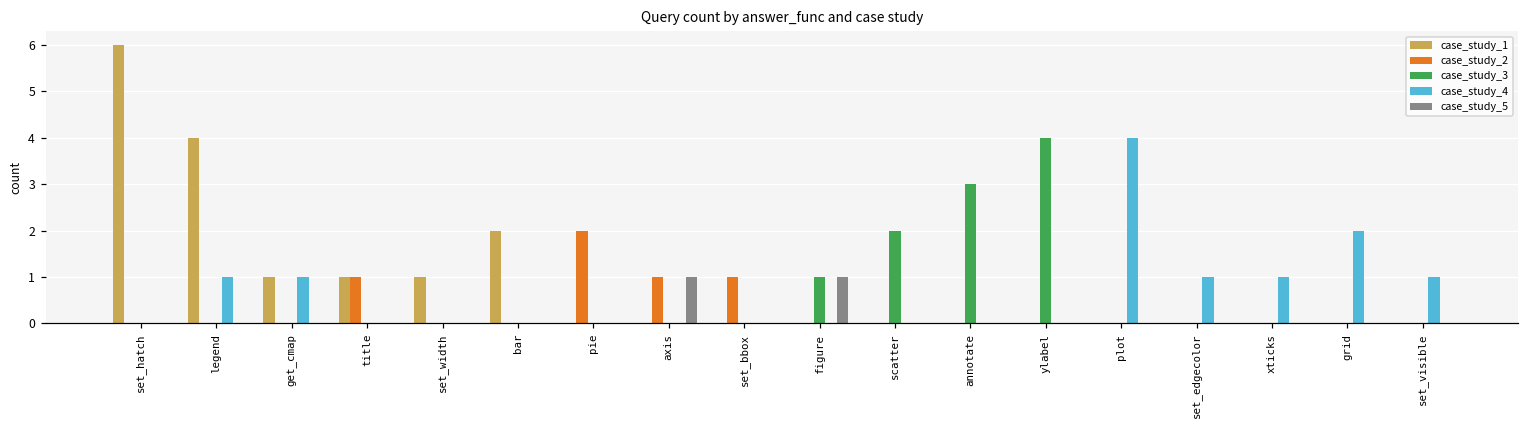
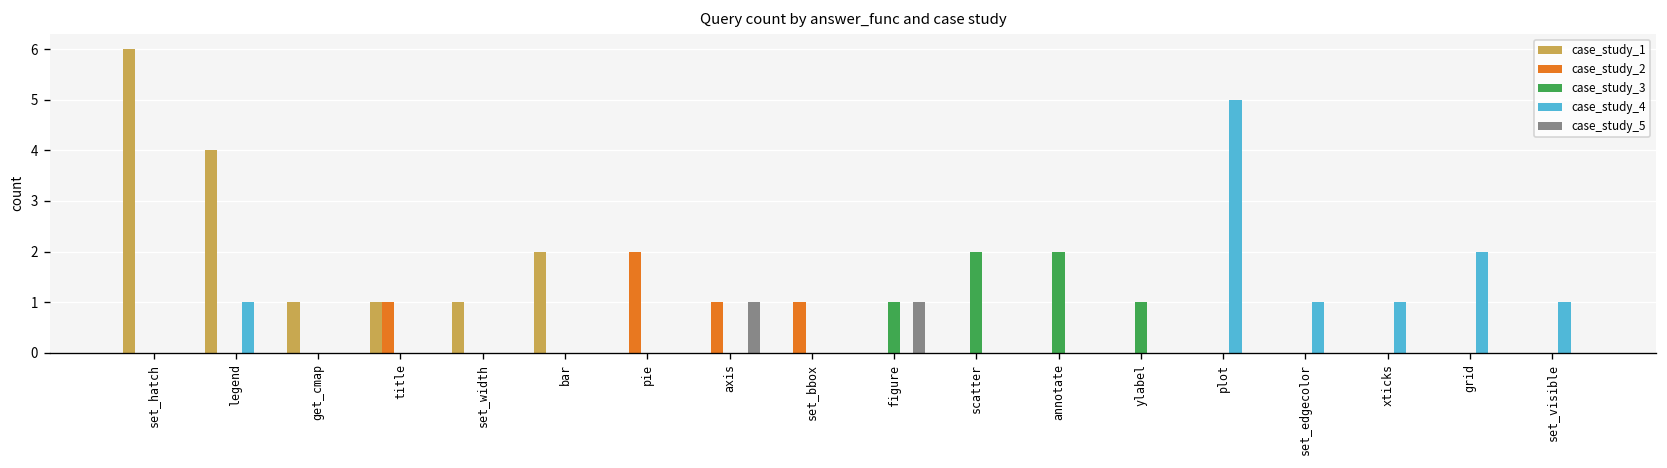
case_study_4, get_cmap: 1 -> 0
case_study_3, annotate: 3 -> 2
case_study_3, ylabel: 4 -> 1
case_study_4, plot: 4 -> 5
